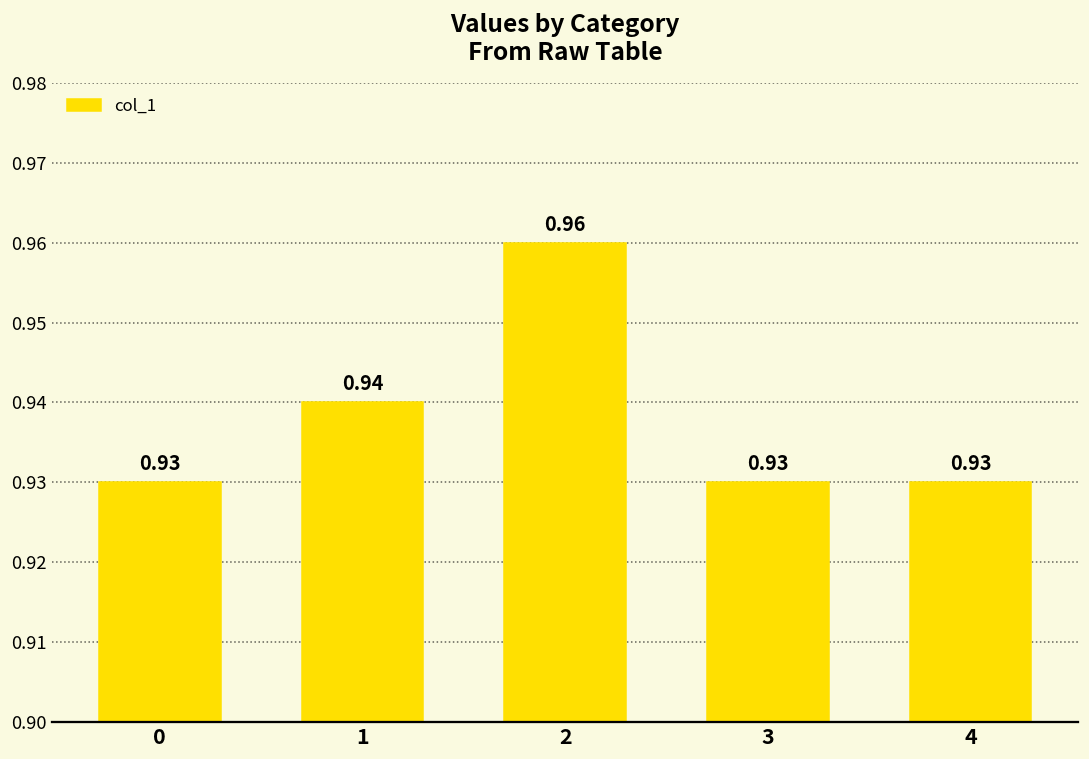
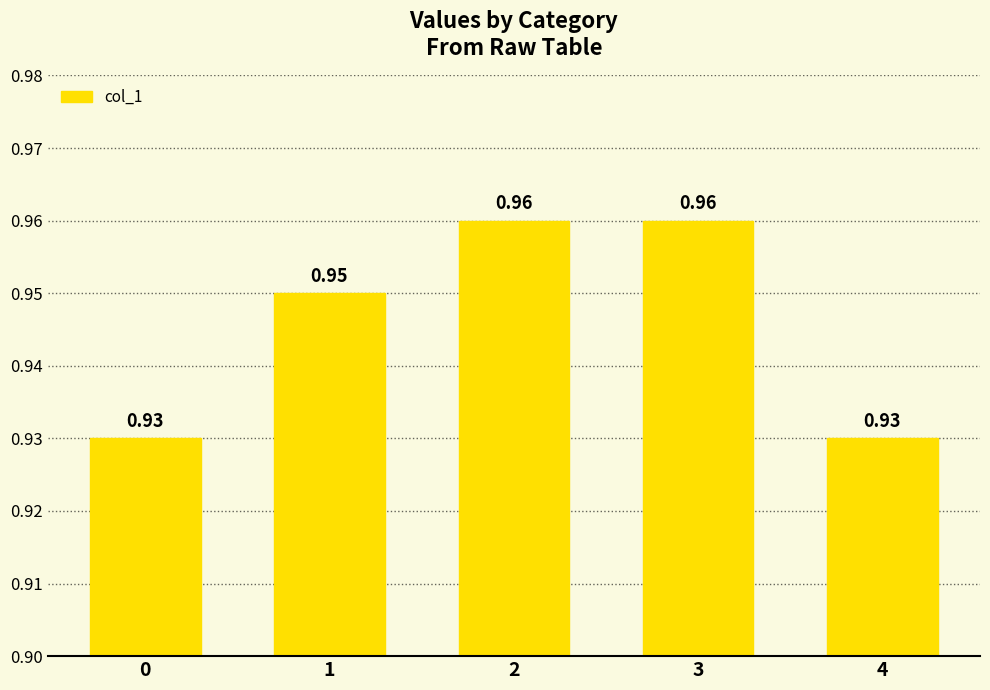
1: 0.94 -> 0.95
3: 0.93 -> 0.96
